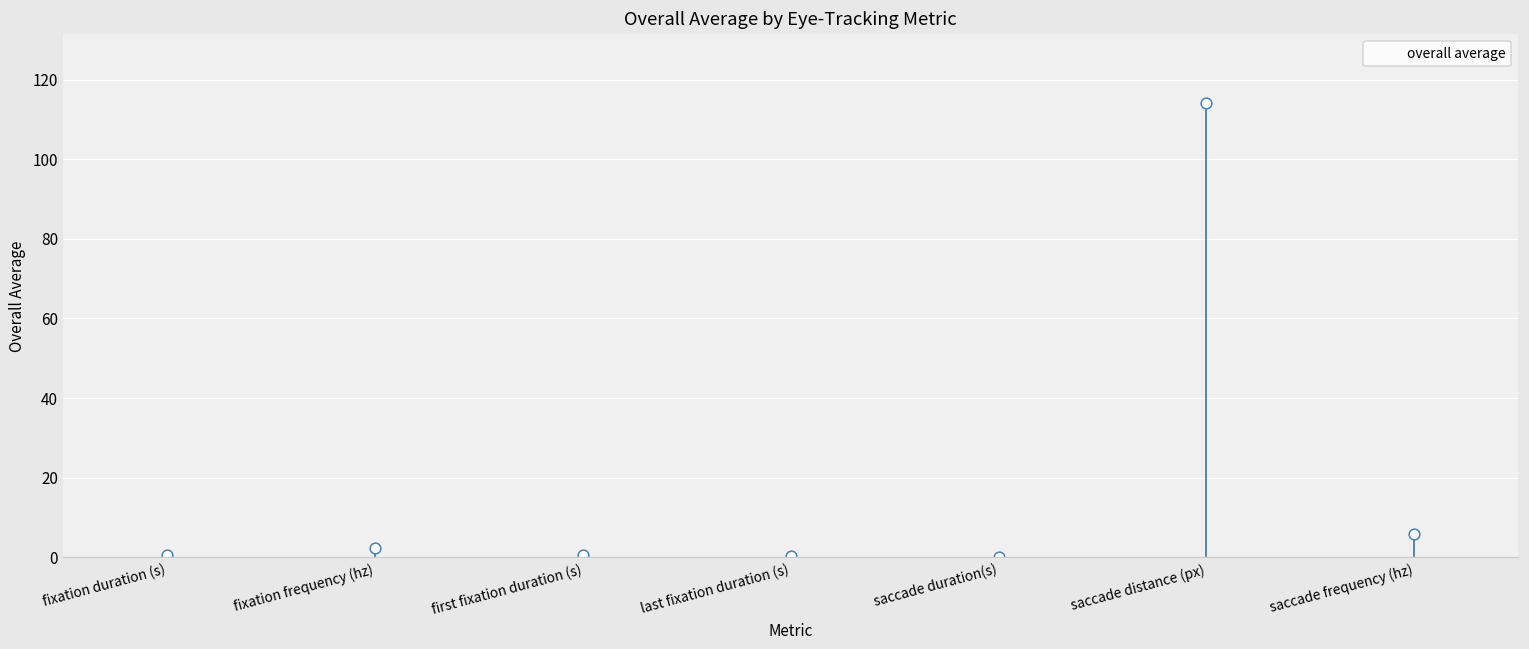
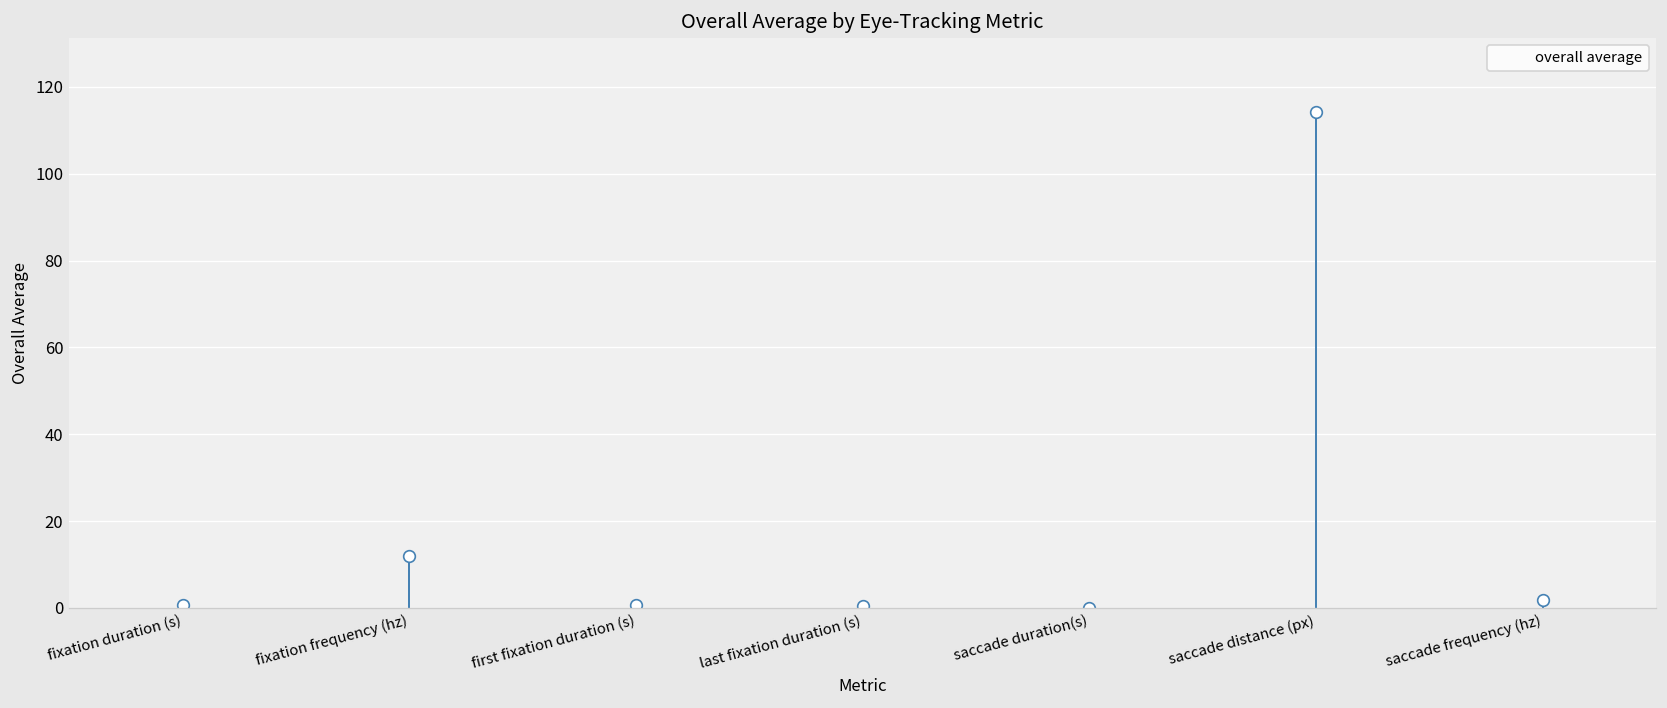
overall average, fixation frequency (hz): 2 -> 12
overall average, saccade frequency (hz): 6 -> 2
